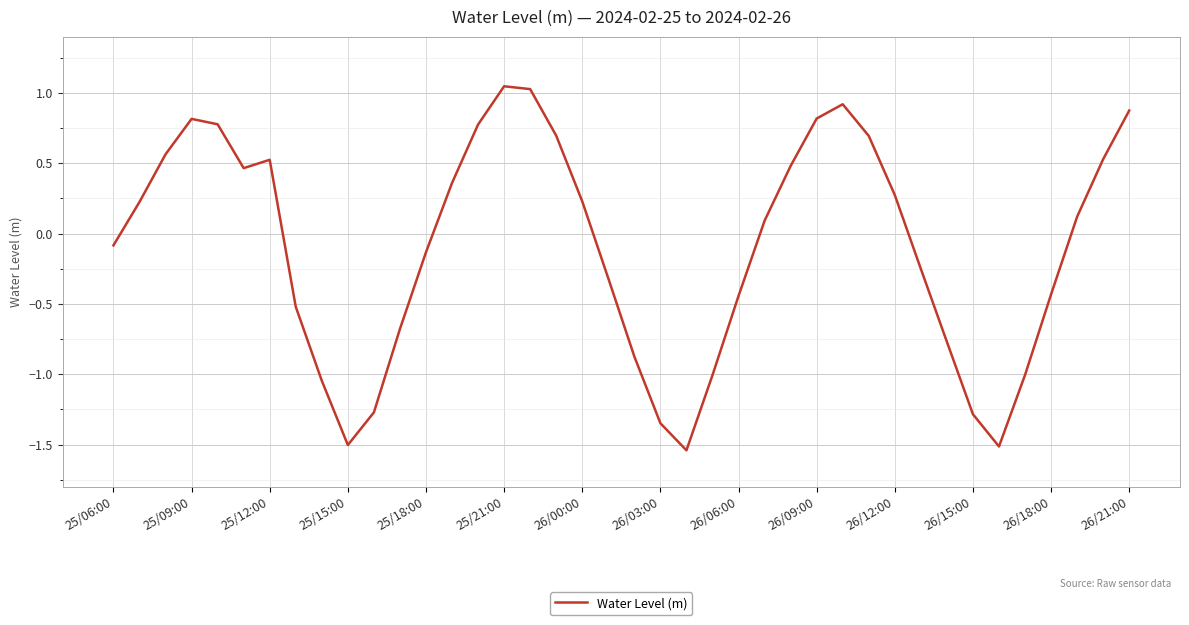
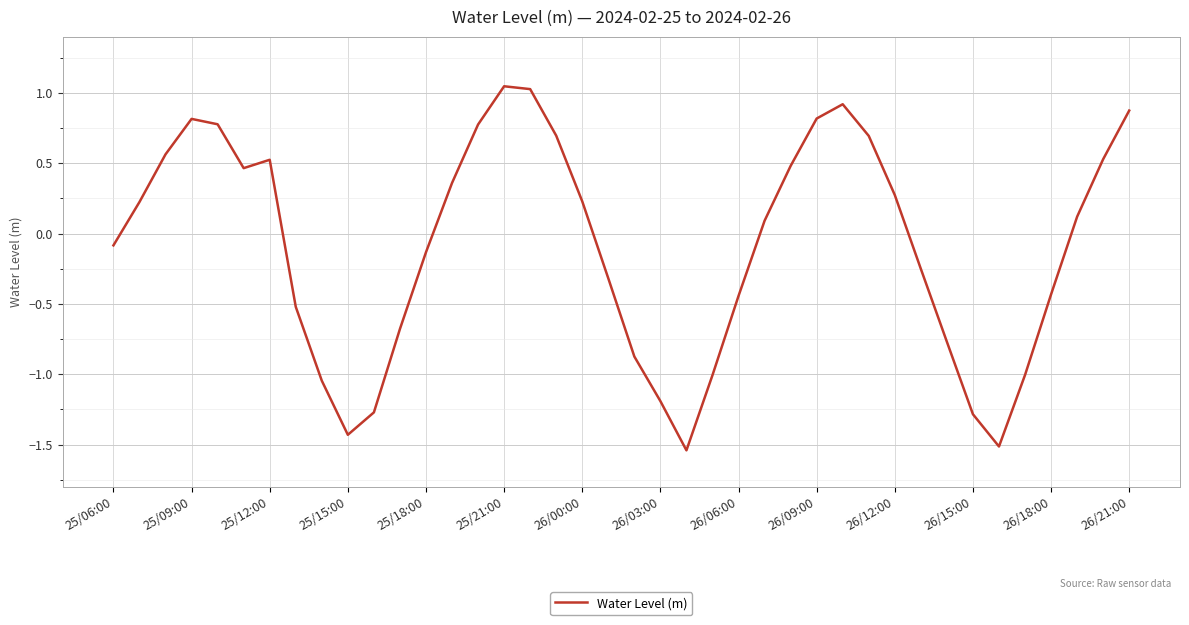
25/15:00: -1.50 -> -1.43
26/03:00: -1.35 -> -1.19
